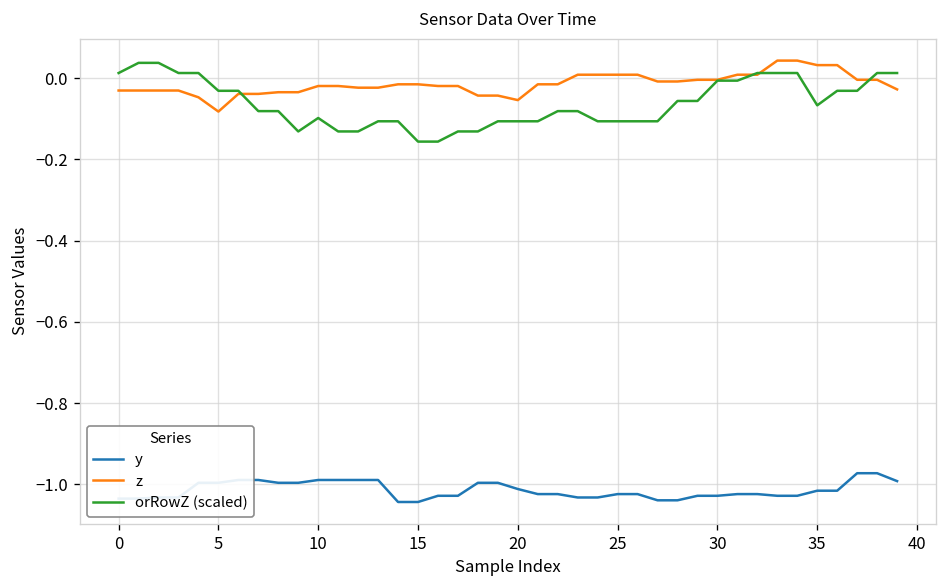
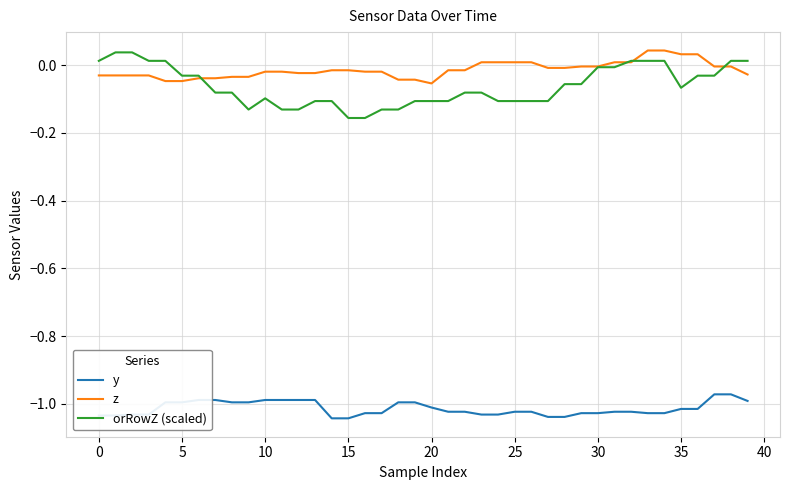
z, 5: -0.08 -> -0.05
